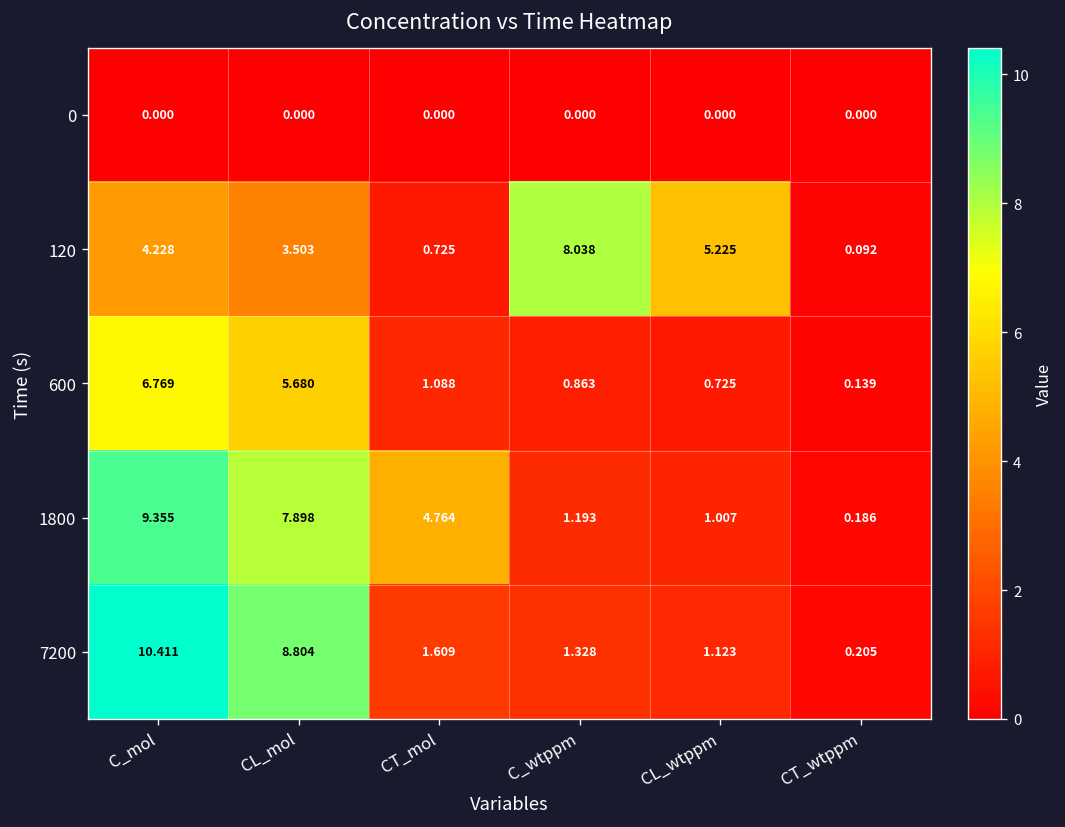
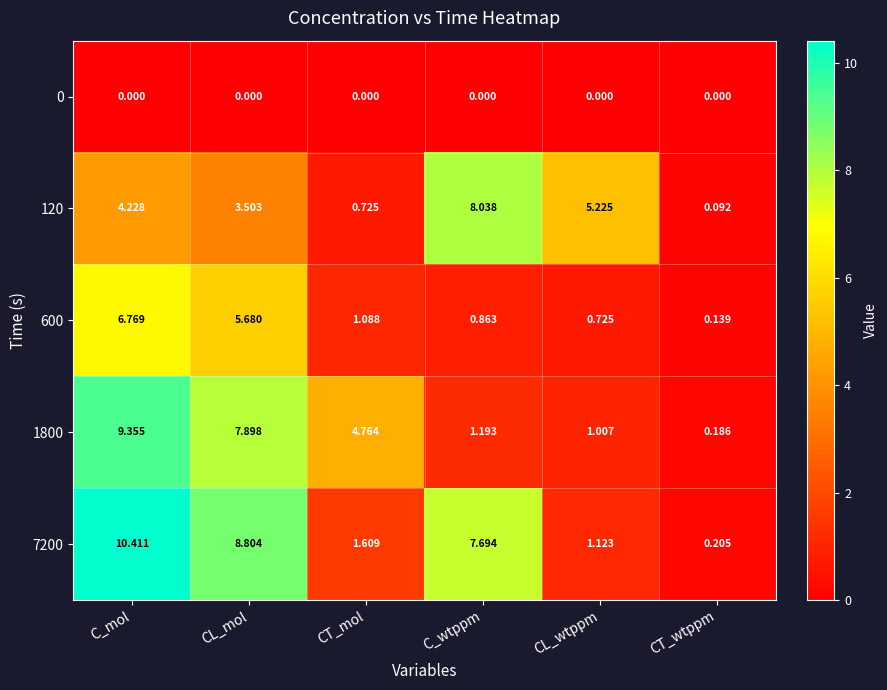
7200, C_wtppm: 1.328 -> 7.694
